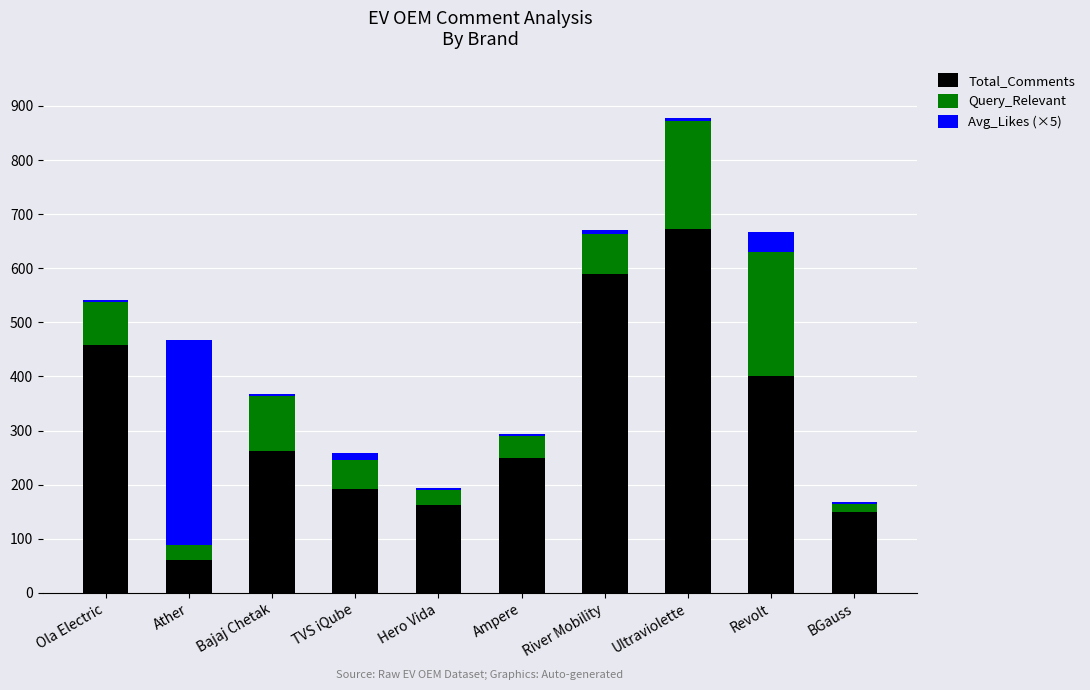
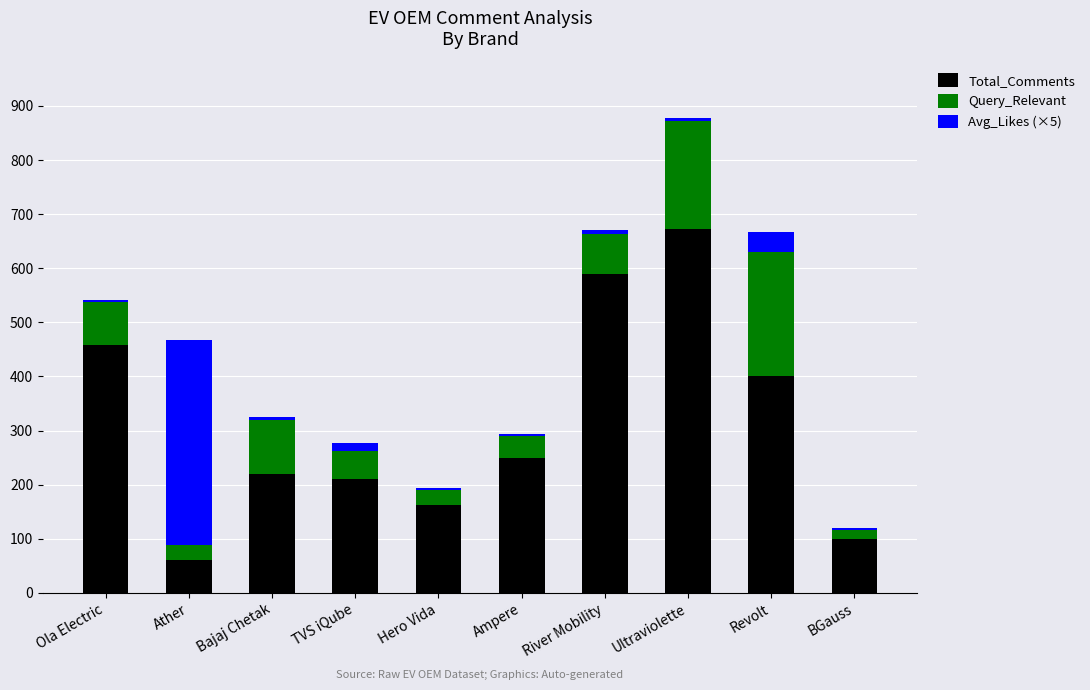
Total_Comments, Bajaj Chetak: 260 -> 220
Total_Comments, TVS iQube: 190 -> 210
Total_Comments, BGauss: 150 -> 100
